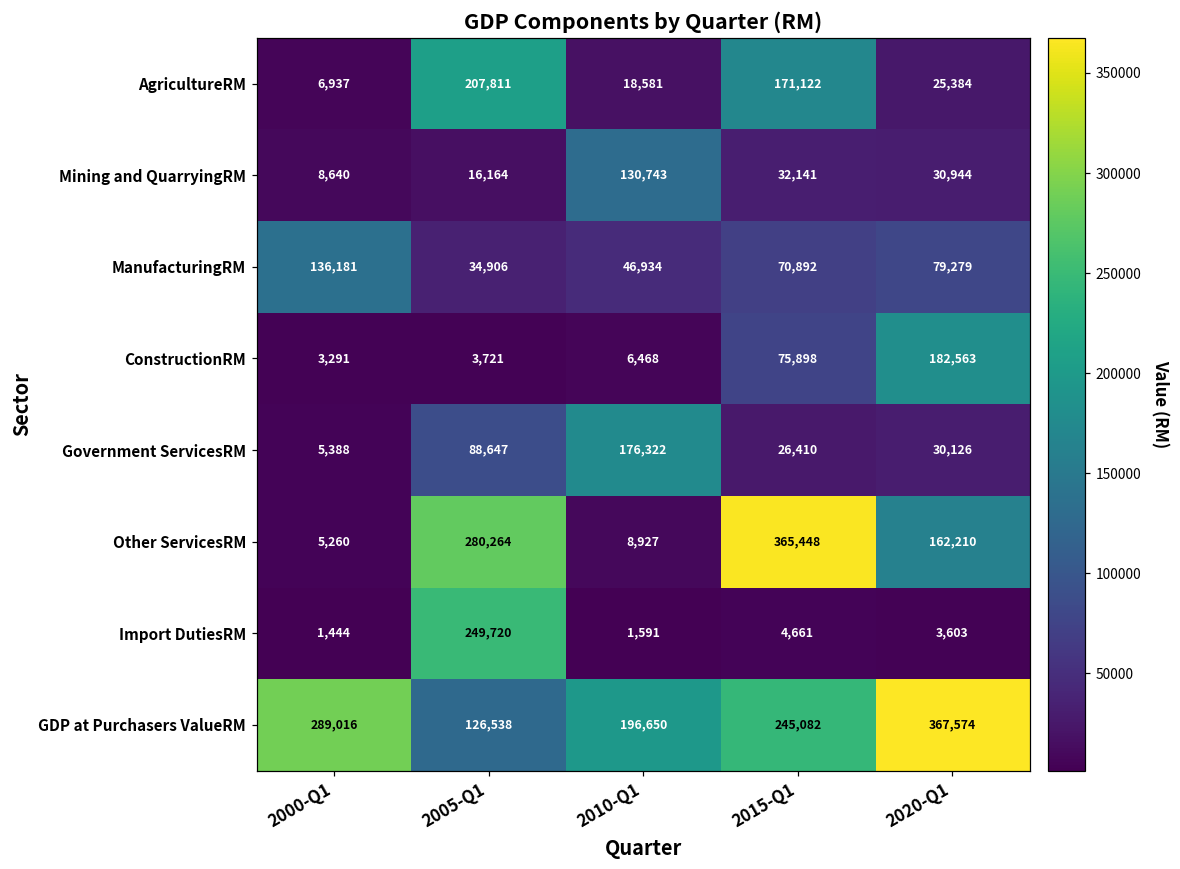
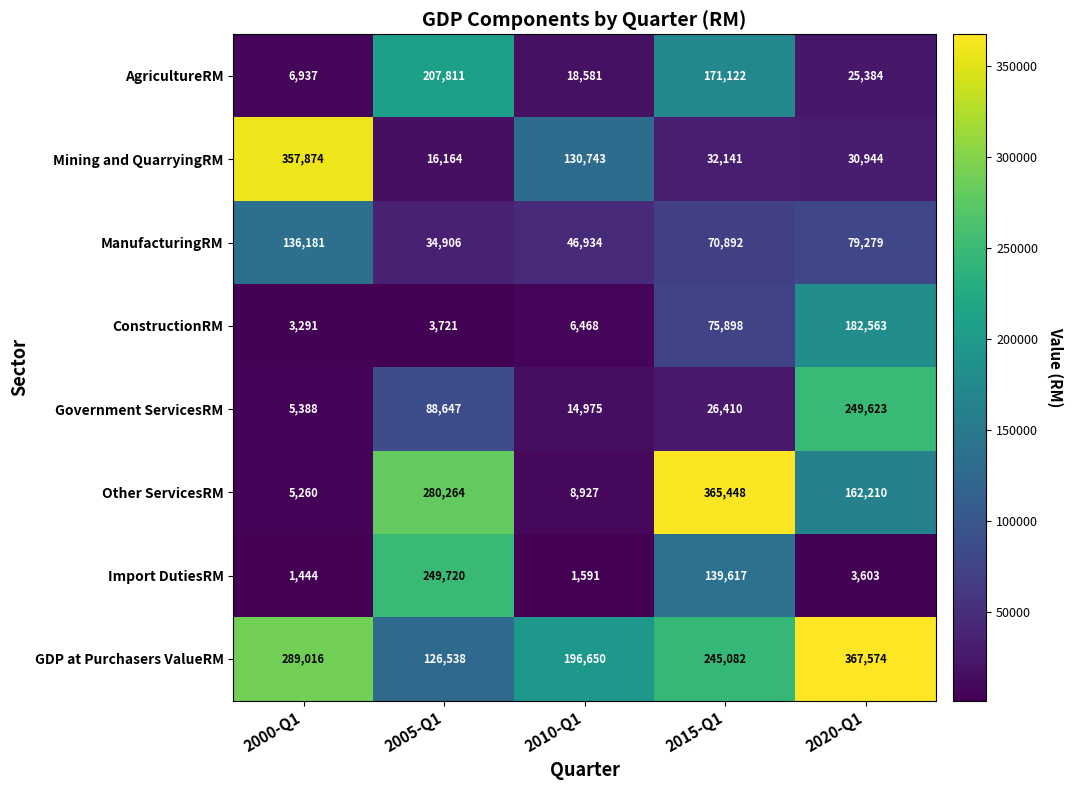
Mining and QuarryingRM, 2000-Q1: 8,640 -> 357,874
Government ServicesRM, 2010-Q1: 176,322 -> 14,975
Government ServicesRM, 2020-Q1: 30,126 -> 249,623
Import DutiesRM, 2015-Q1: 4,661 -> 139,617
